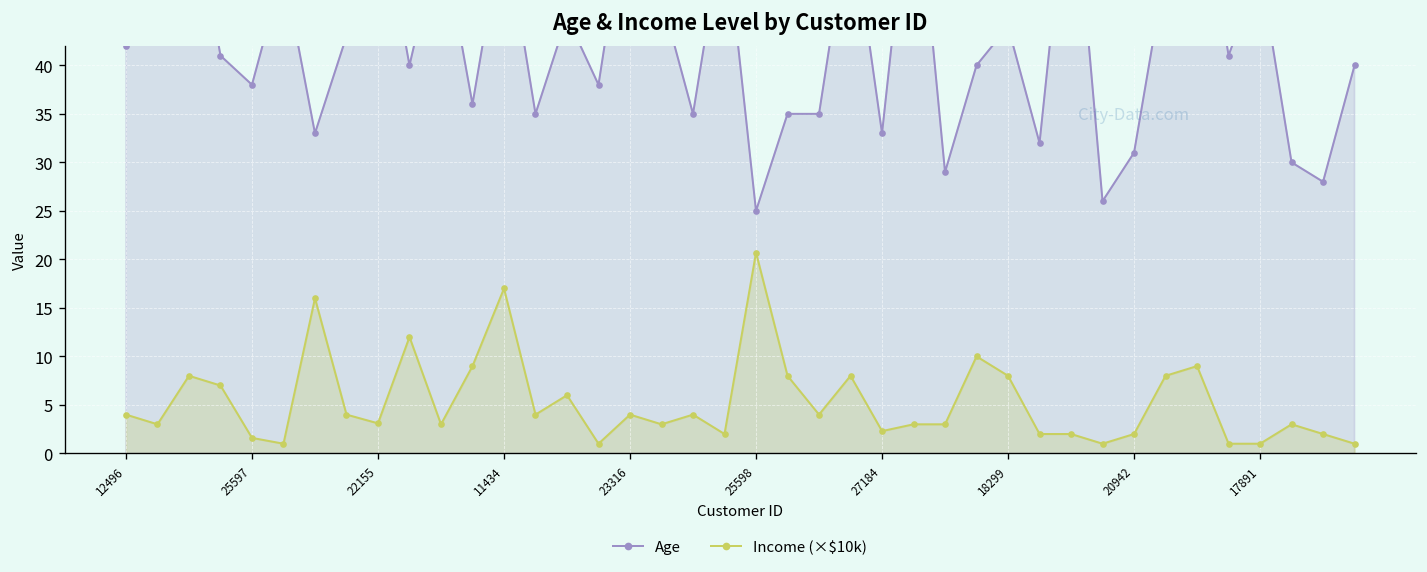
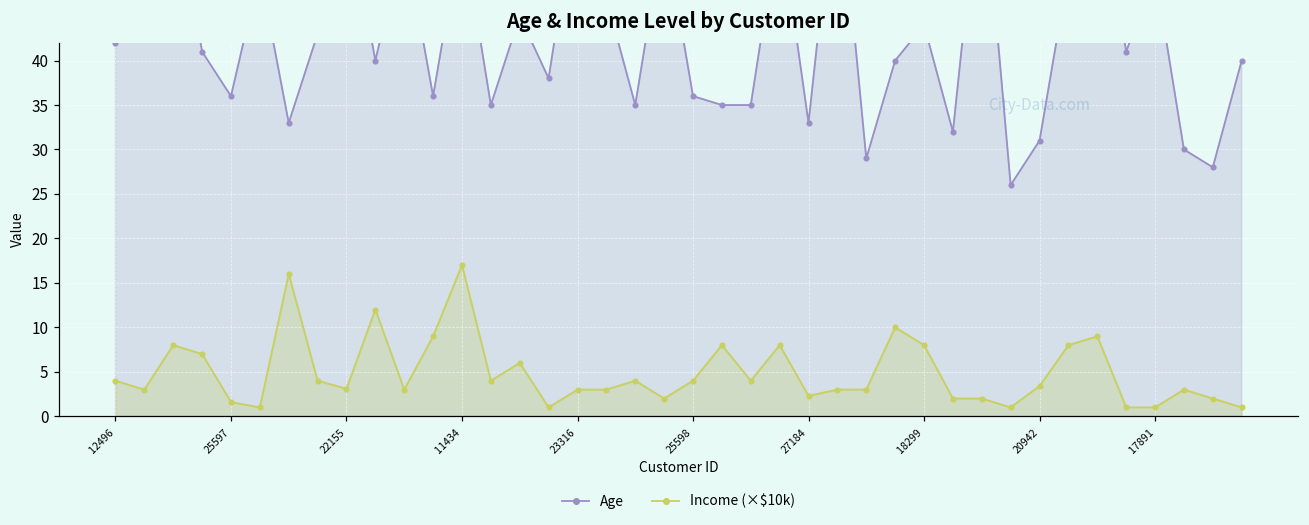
Age, 25597: 38 -> 36
Income (×$10k), 23316: 4 -> 3
Age, 25598: 25 -> 36
Income (×$10k), 25598: 21 -> 4
Income (×$10k), 20942: 2 -> 3
